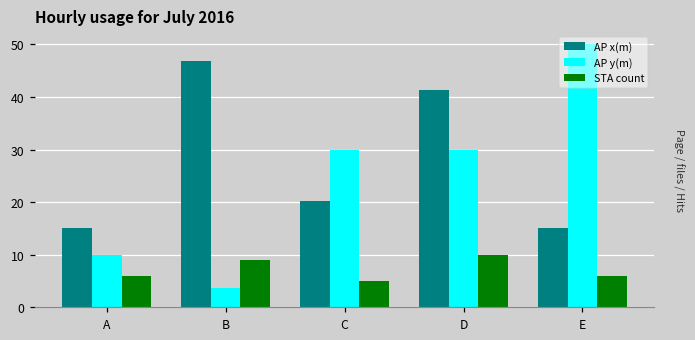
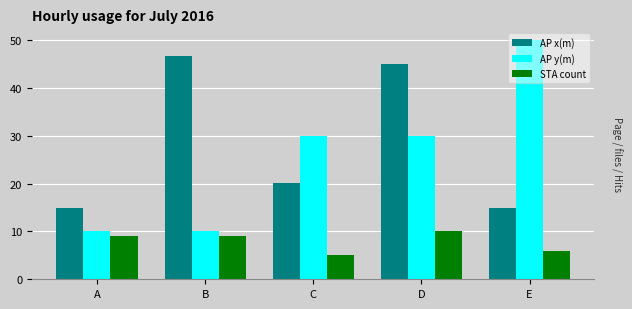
STA count, A: 6 -> 9
AP y(m), B: 4 -> 10
AP x(m), D: 41 -> 45
